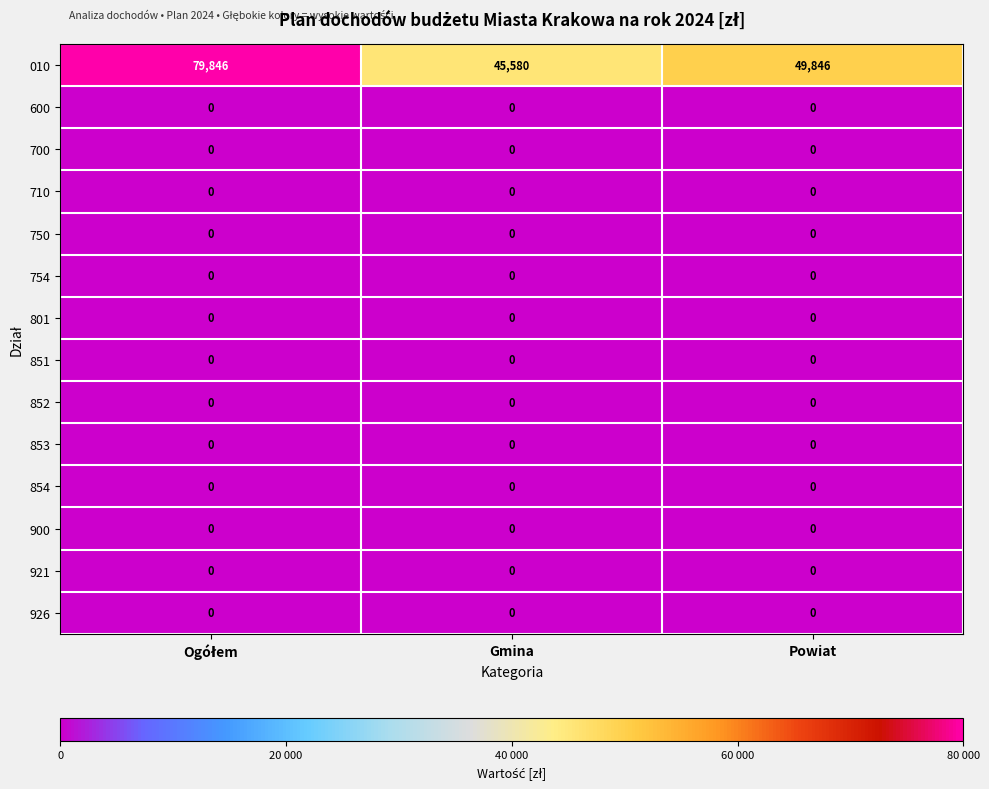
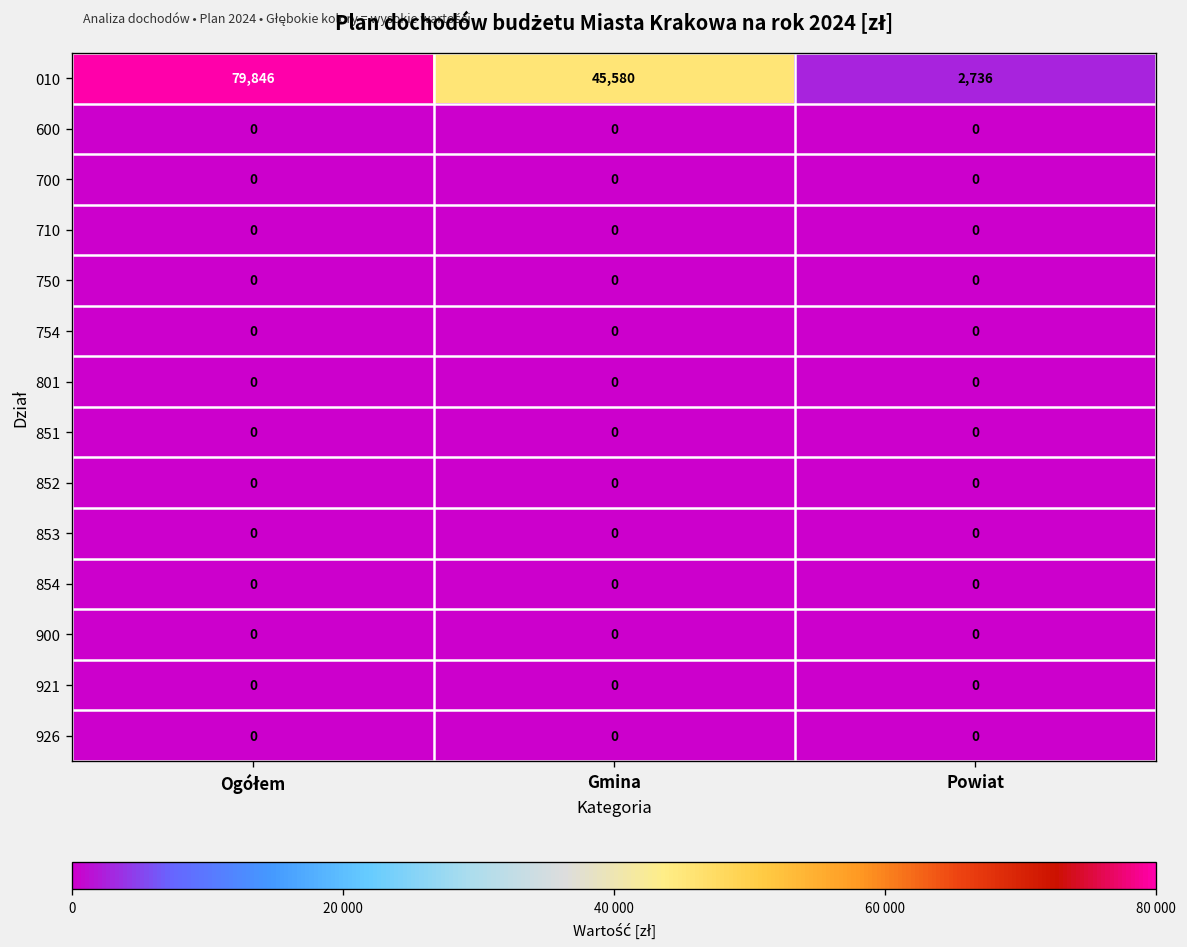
010, Powiat: 49,846 -> 2,736
